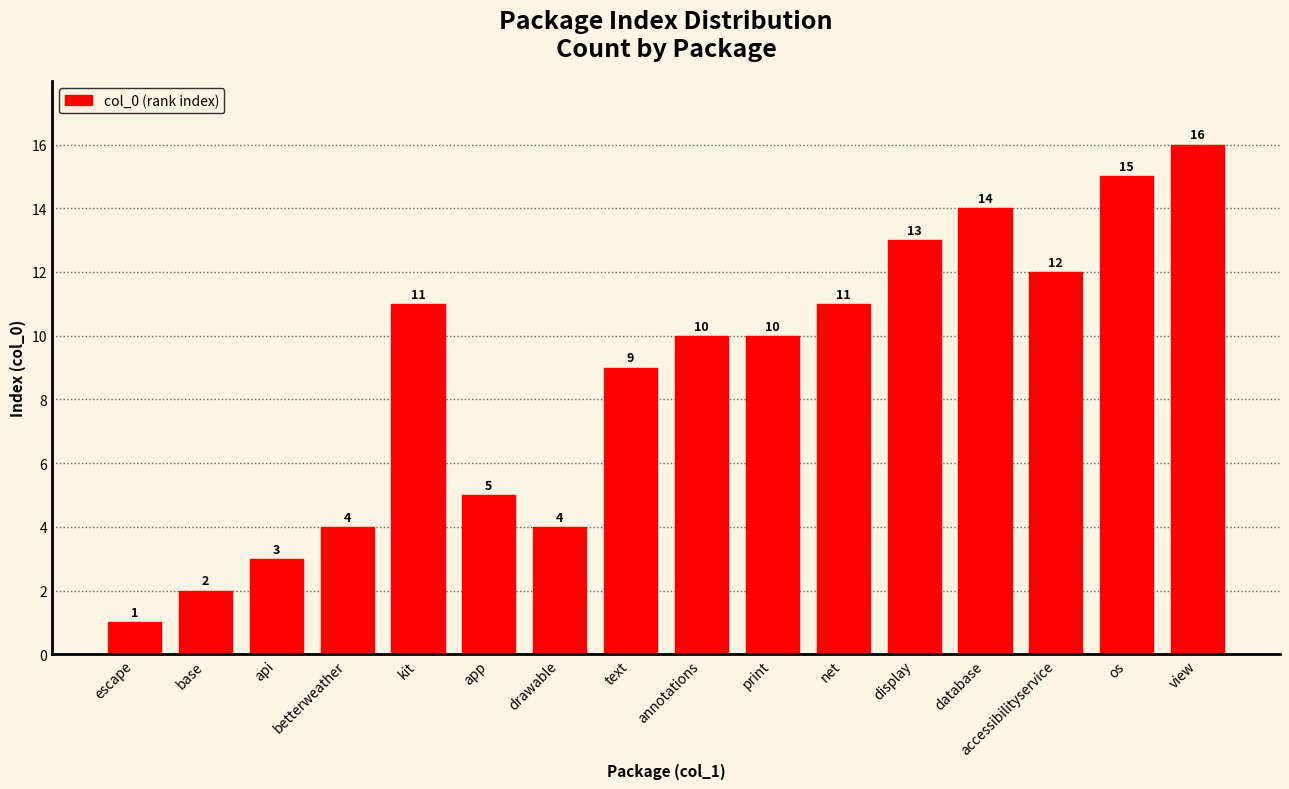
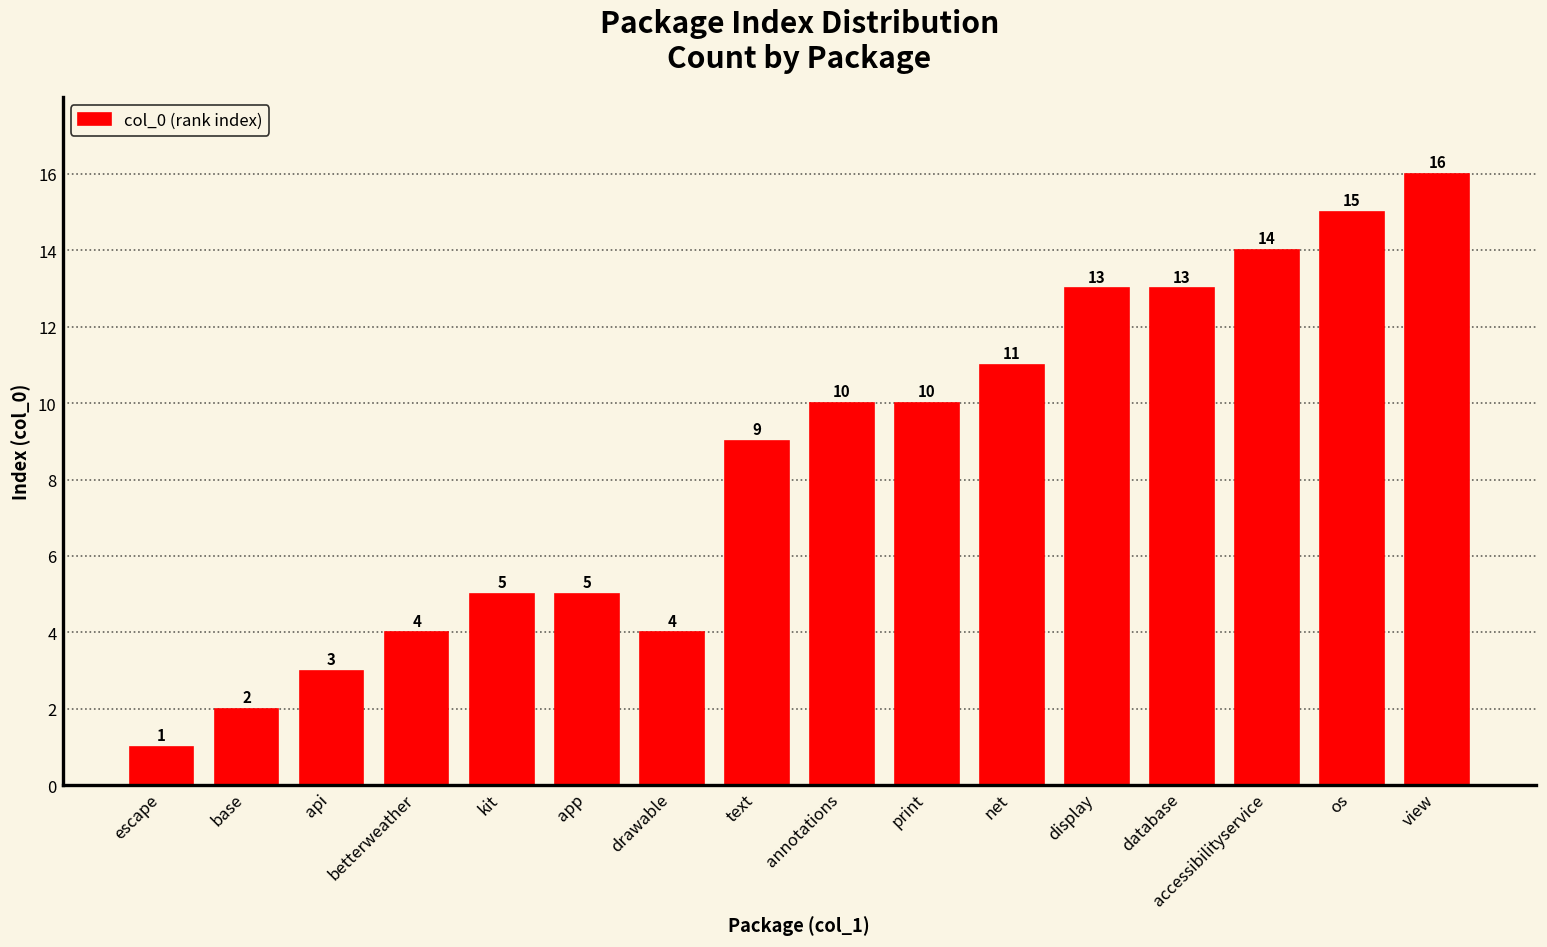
kit: 11 -> 5
database: 14 -> 13
accessibilityservice: 12 -> 14
